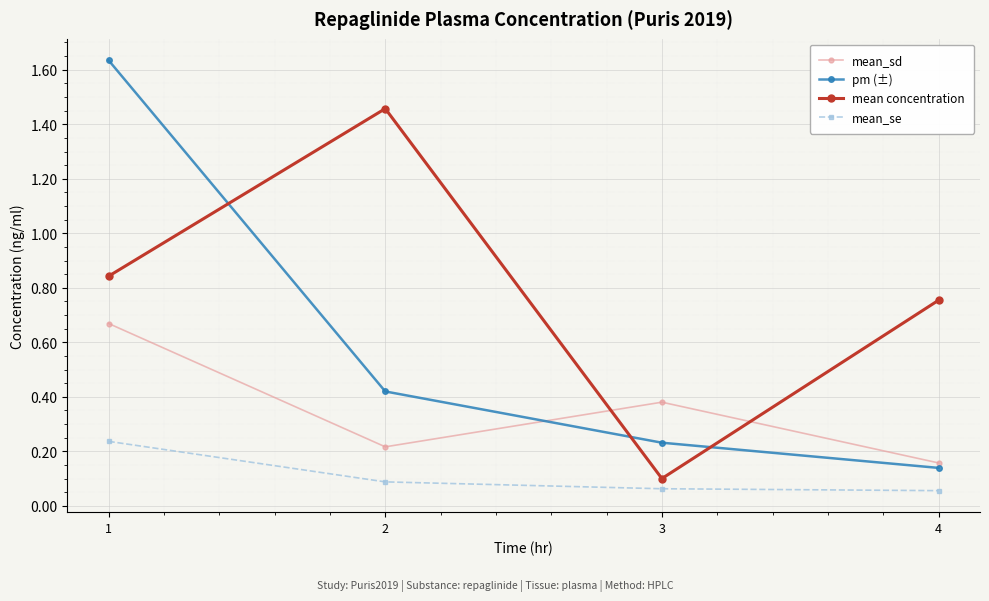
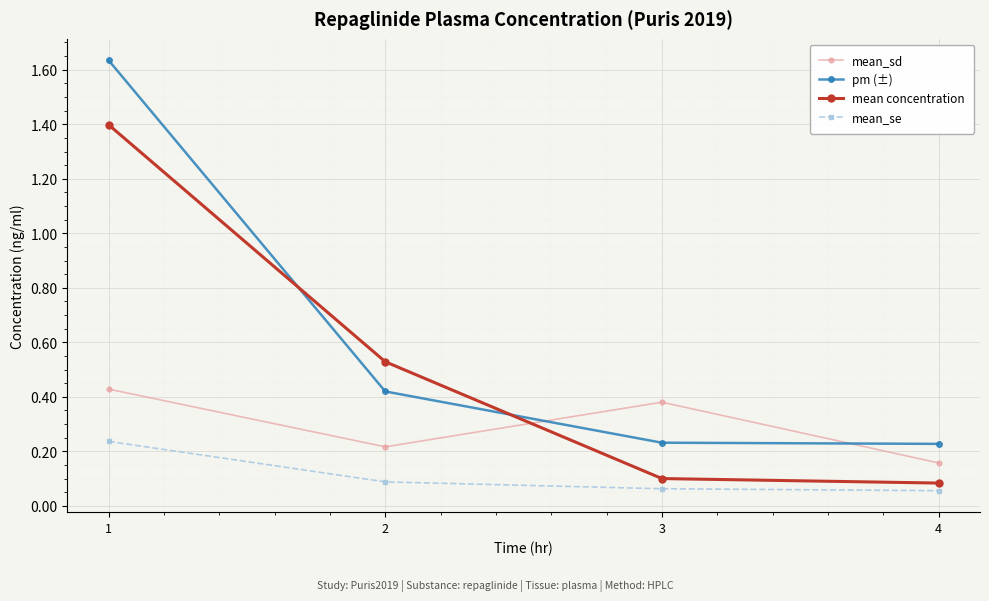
mean_sd, 1: 0.67 -> 0.43
mean concentration, 1: 0.84 -> 1.40
mean concentration, 2: 1.46 -> 0.53
pm (±), 4: 0.14 -> 0.23
mean concentration, 4: 0.75 -> 0.08
